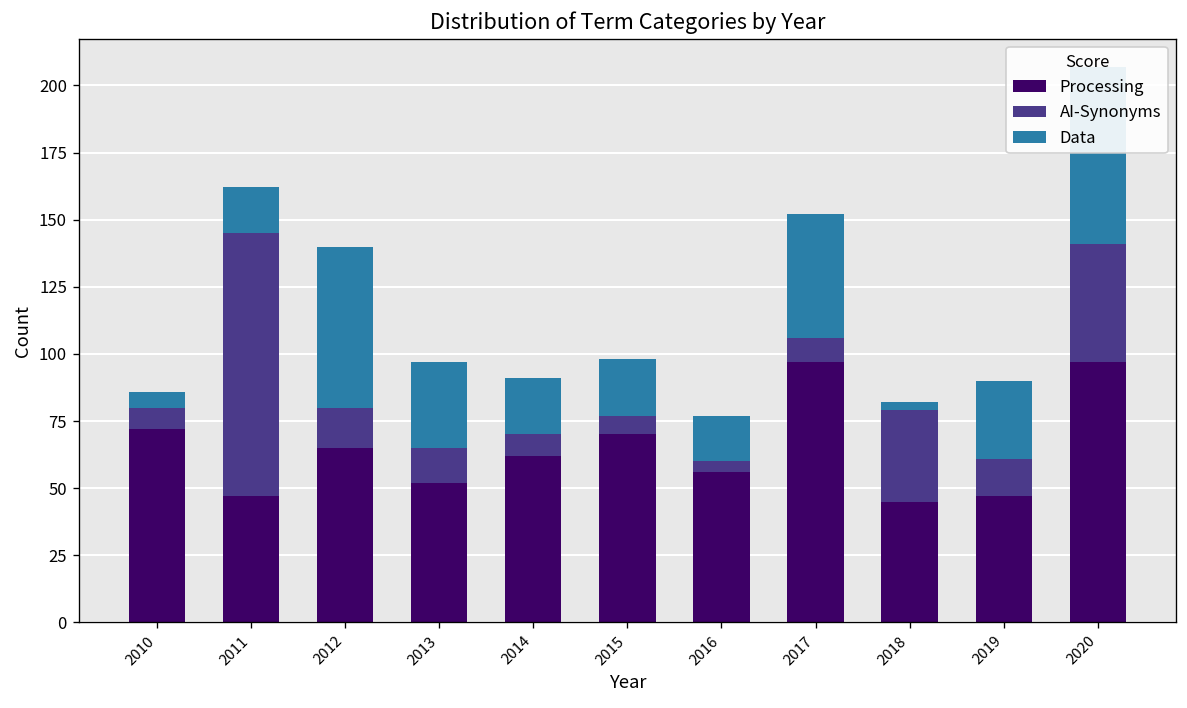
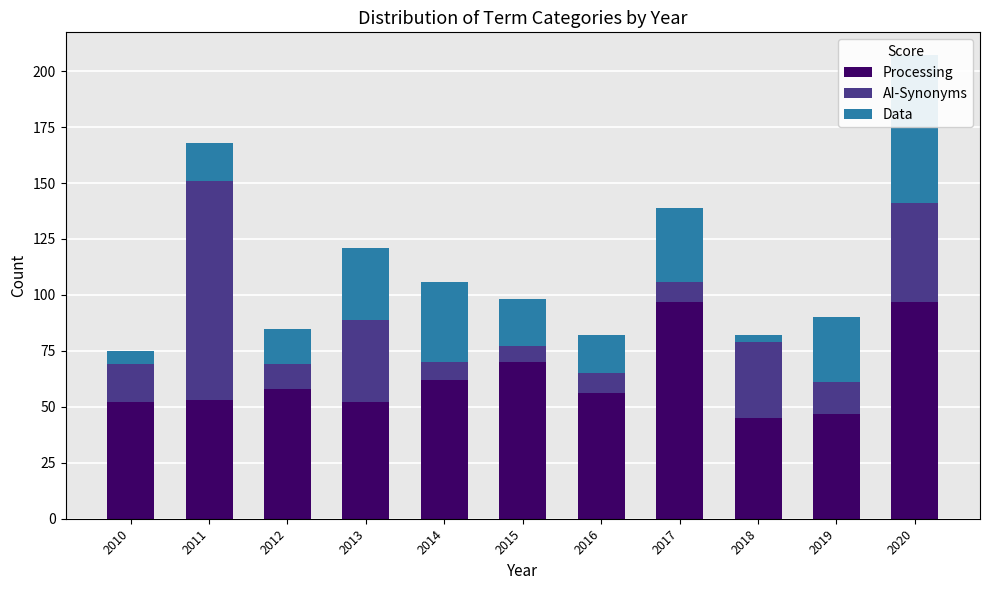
Processing, 2010: 72 -> 52
AI-Synonyms, 2010: 8 -> 17
Processing, 2011: 47 -> 53
Processing, 2012: 65 -> 58
AI-Synonyms, 2012: 15 -> 11
Data, 2012: 60 -> 16
AI-Synonyms, 2013: 13 -> 37
Data, 2014: 21 -> 36
AI-Synonyms, 2016: 4 -> 9
Data, 2017: 46 -> 33
